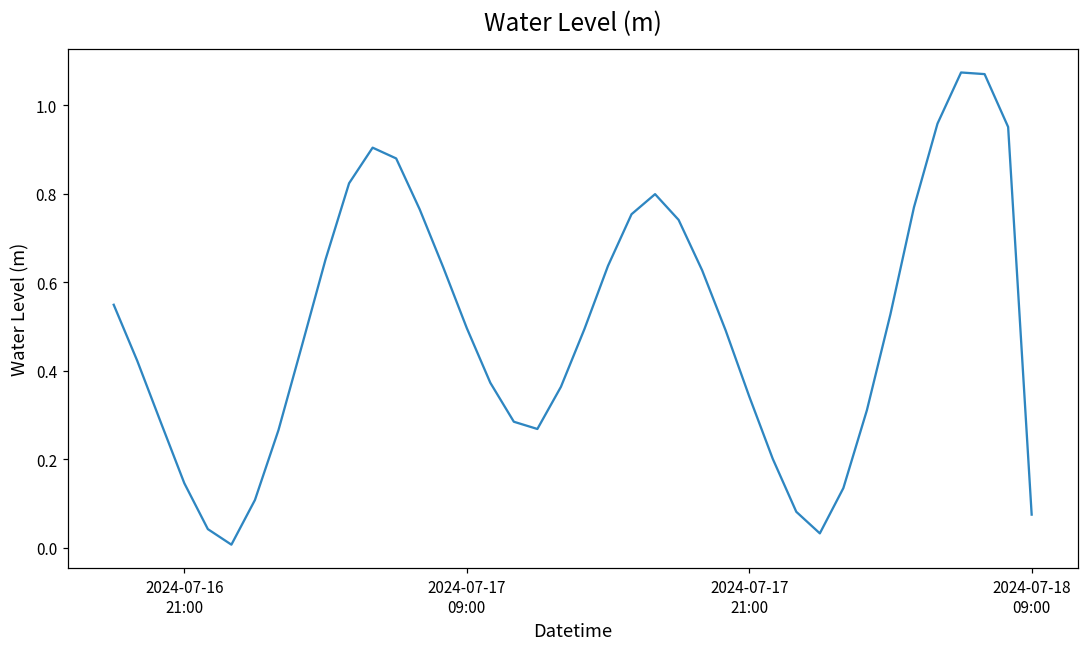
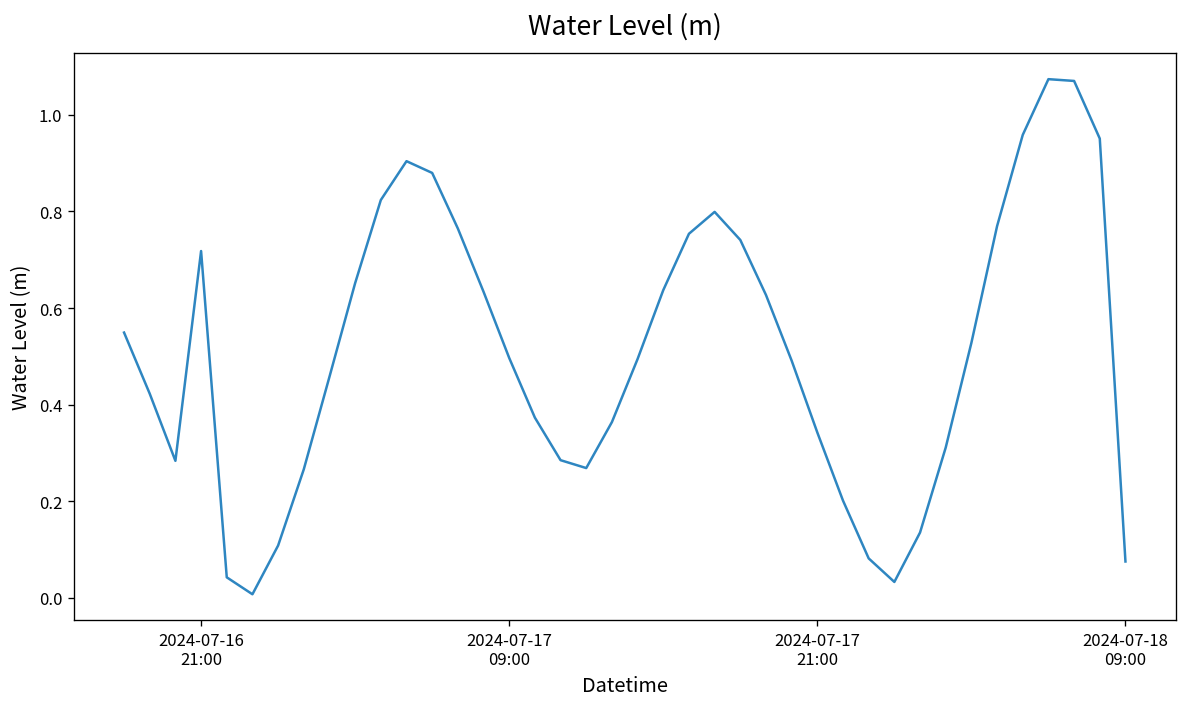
2024-07-16 21:00: 0.15 -> 0.72
